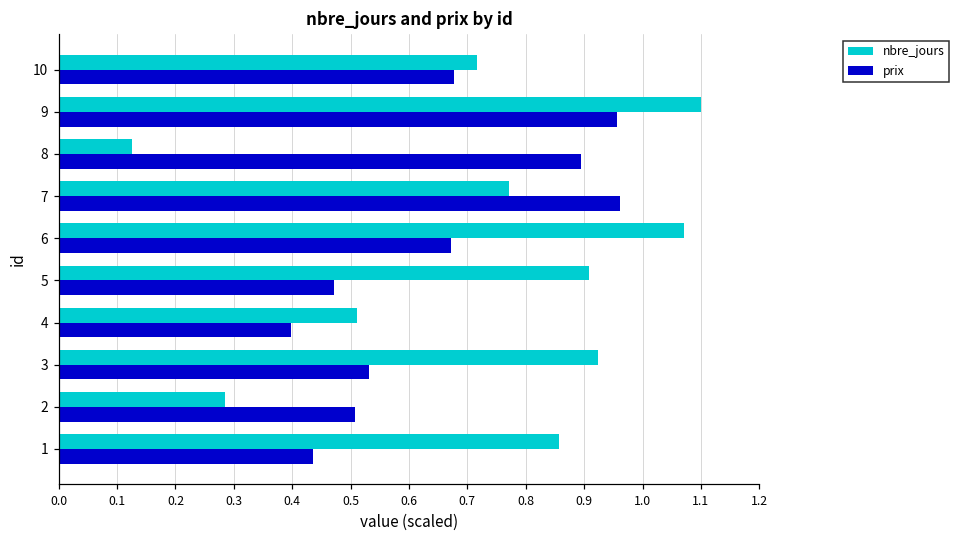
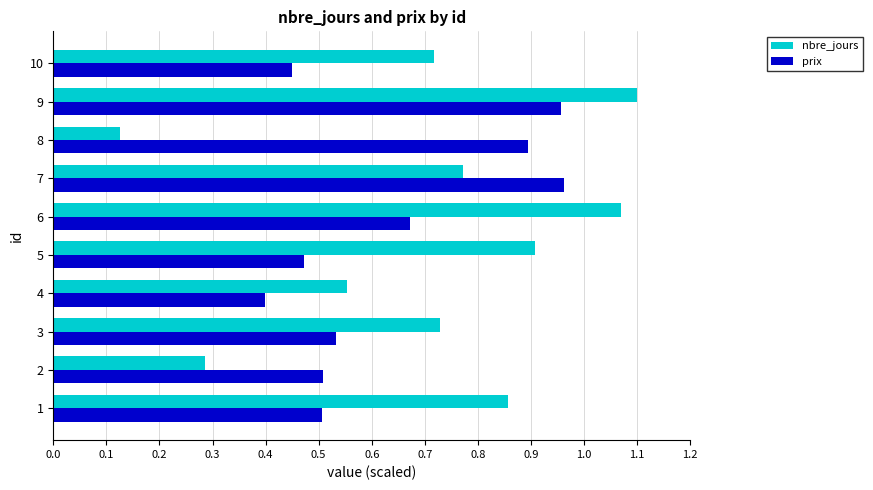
prix, 10: 0.68 -> 0.45
nbre_jours, 4: 0.51 -> 0.55
nbre_jours, 3: 0.92 -> 0.73
prix, 1: 0.44 -> 0.51
